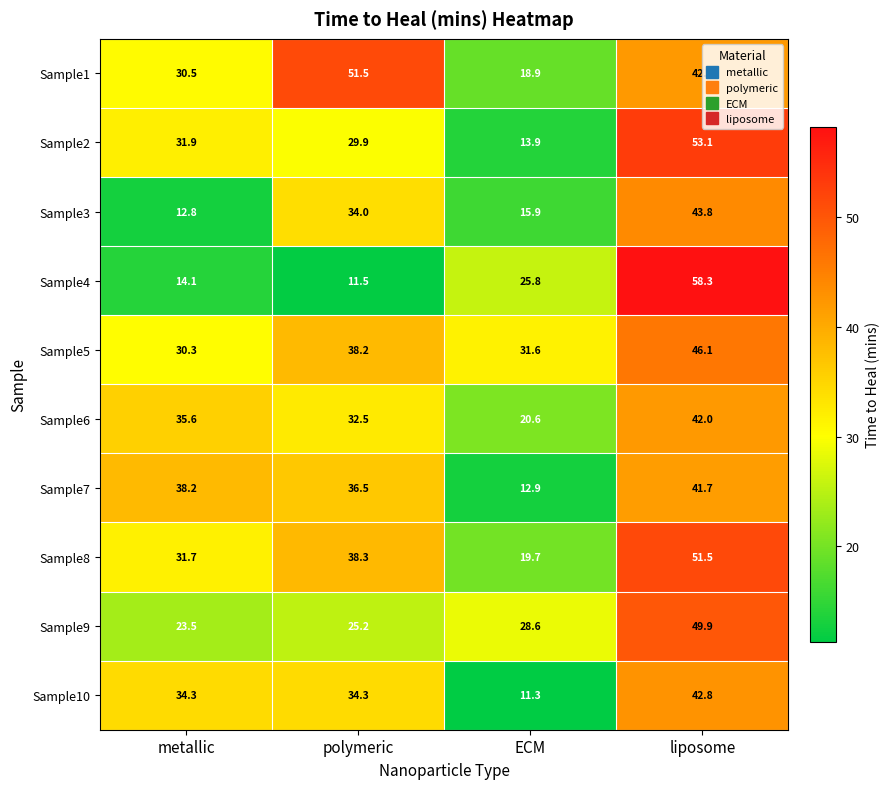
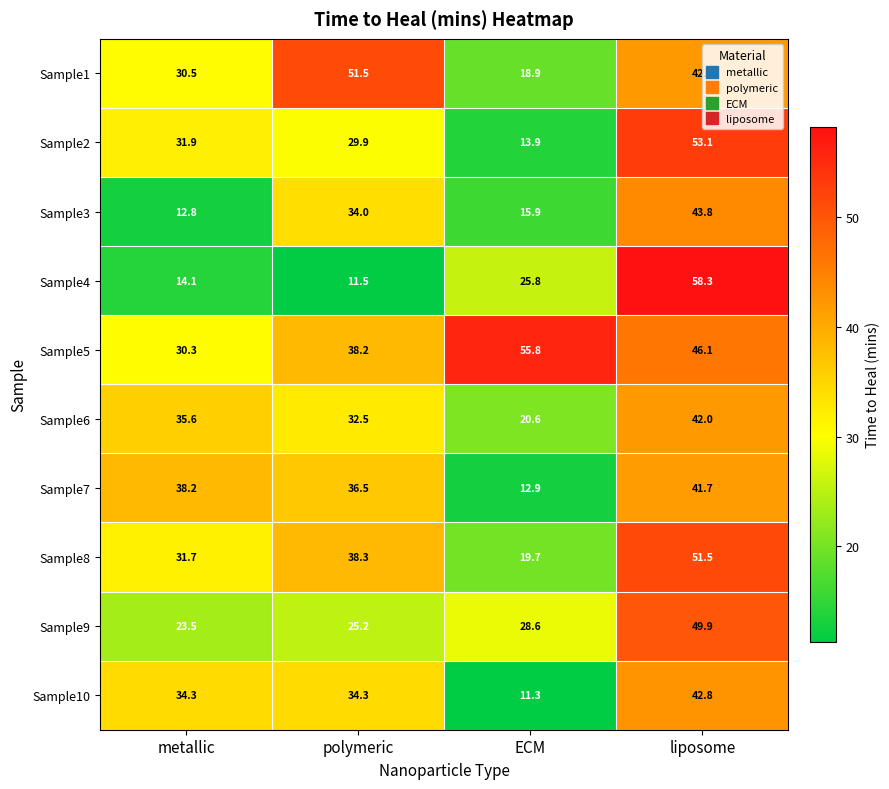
Sample5, ECM: 31.6 -> 55.8
